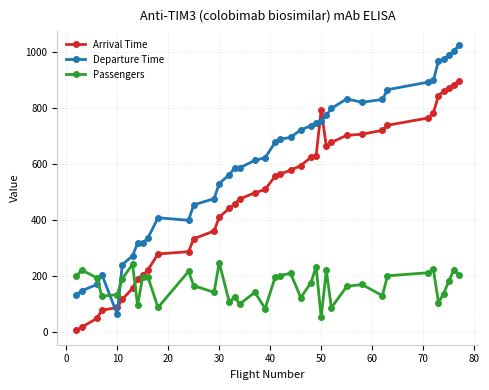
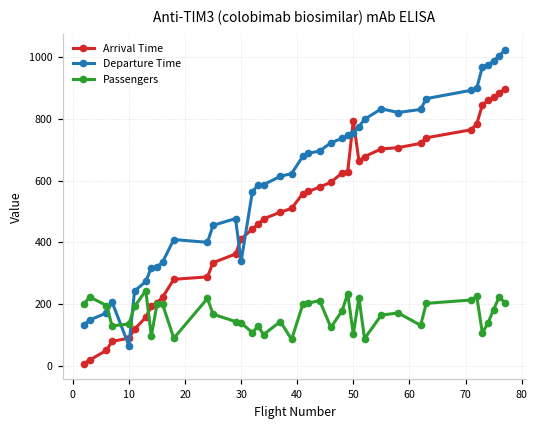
Departure Time, 30: 530 -> 340
Passengers, 30: 250 -> 140
Passengers, 50: 50 -> 100
